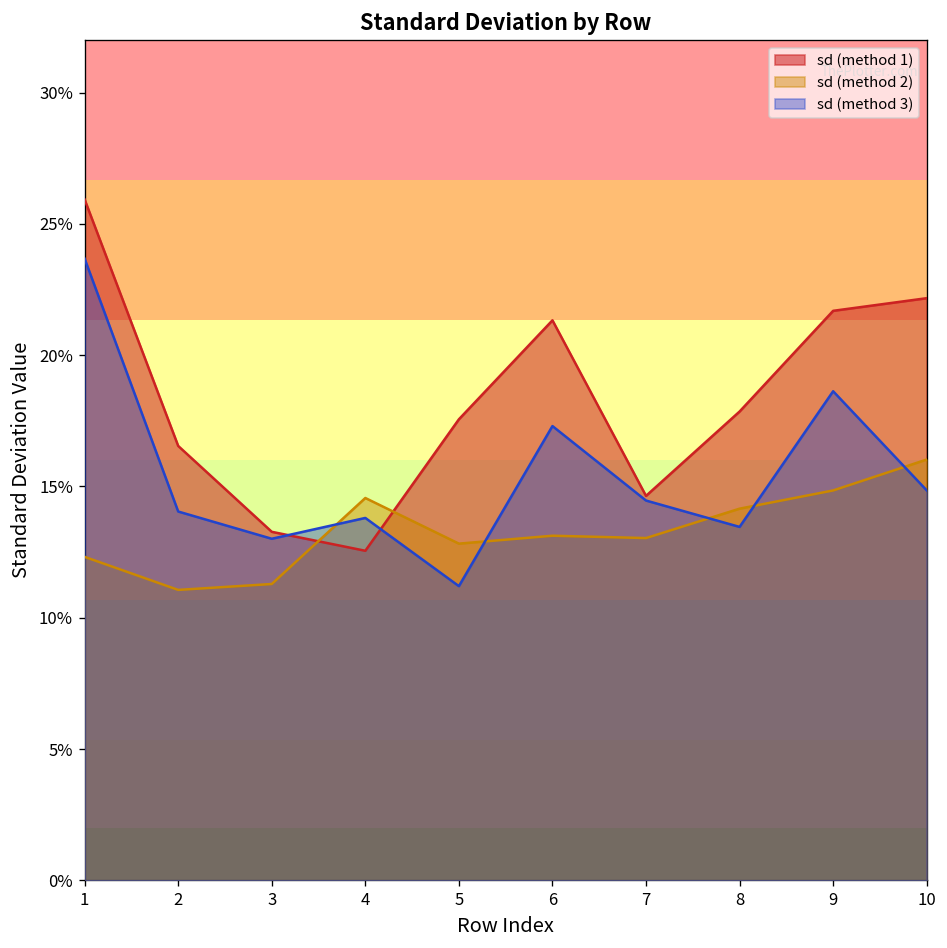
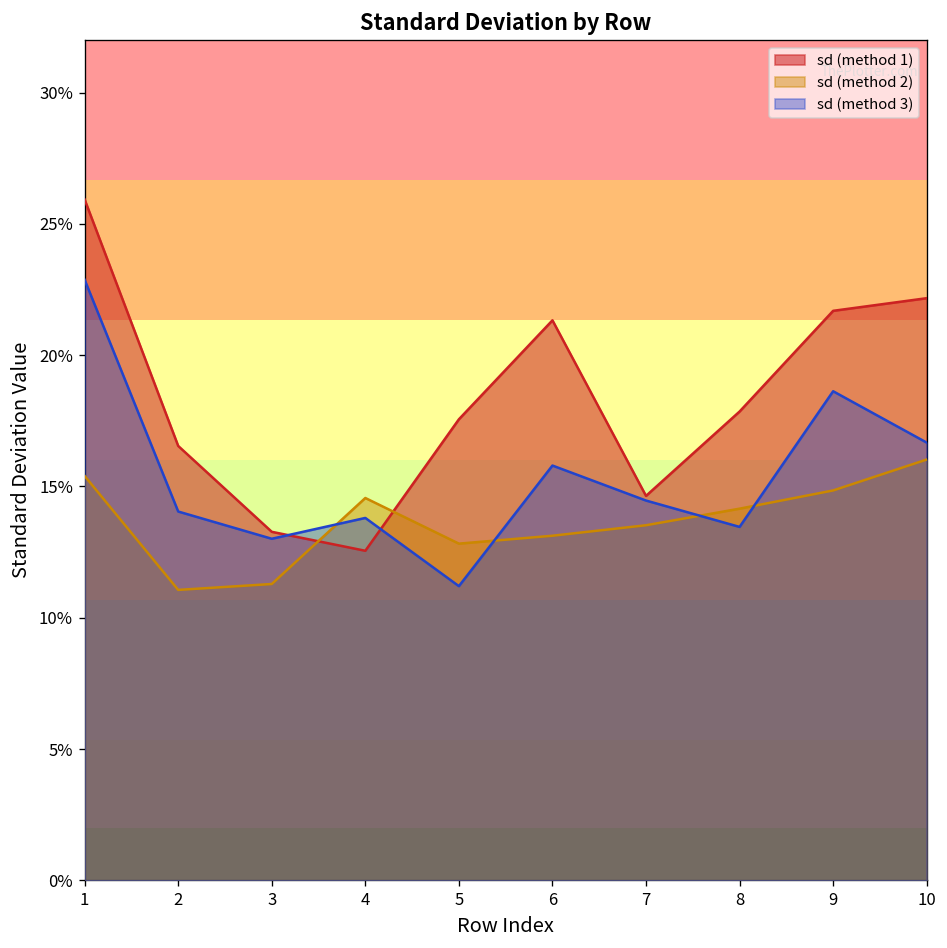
sd (method 2), 1: 12.3% -> 15.4%
sd (method 3), 1: 23.7% -> 22.9%
sd (method 3), 6: 17.3% -> 15.8%
sd (method 2), 7: 13.0% -> 13.5%
sd (method 3), 10: 14.9% -> 16.7%
